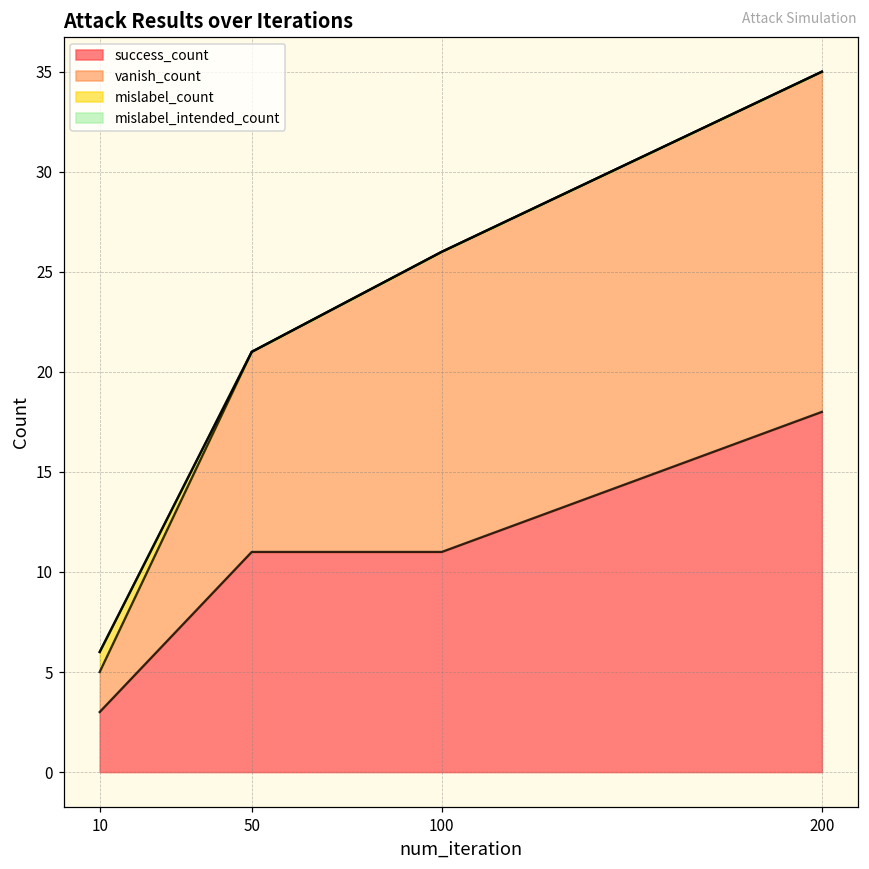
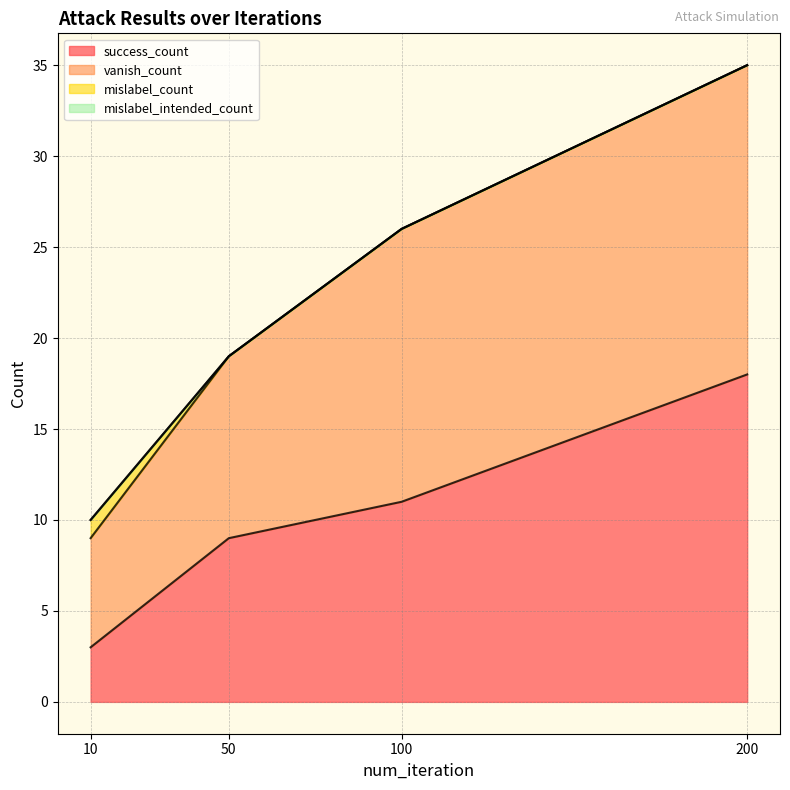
vanish_count, 10: 2 -> 6
success_count, 50: 11 -> 9
